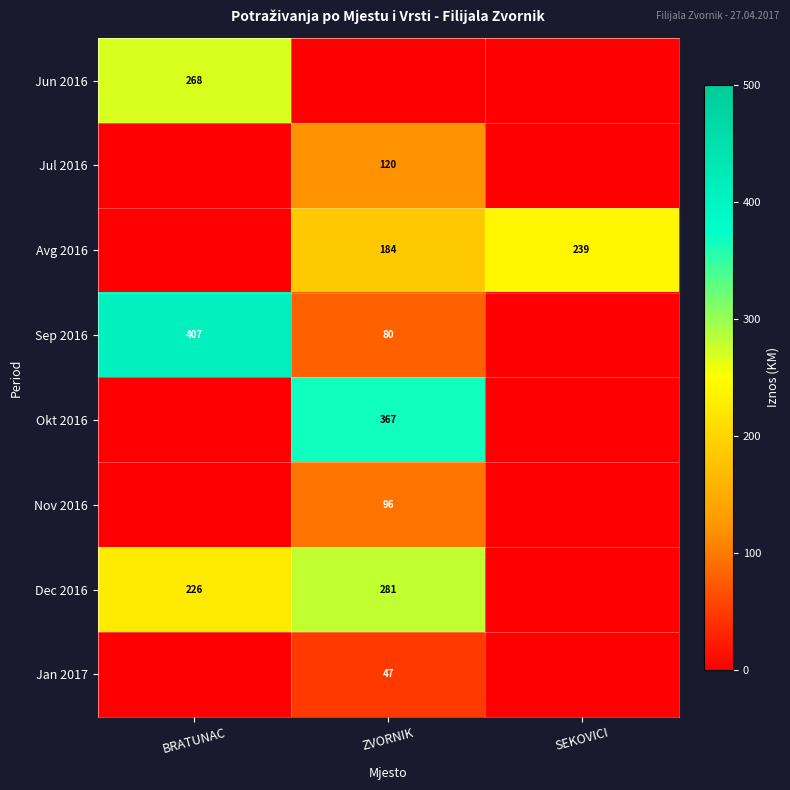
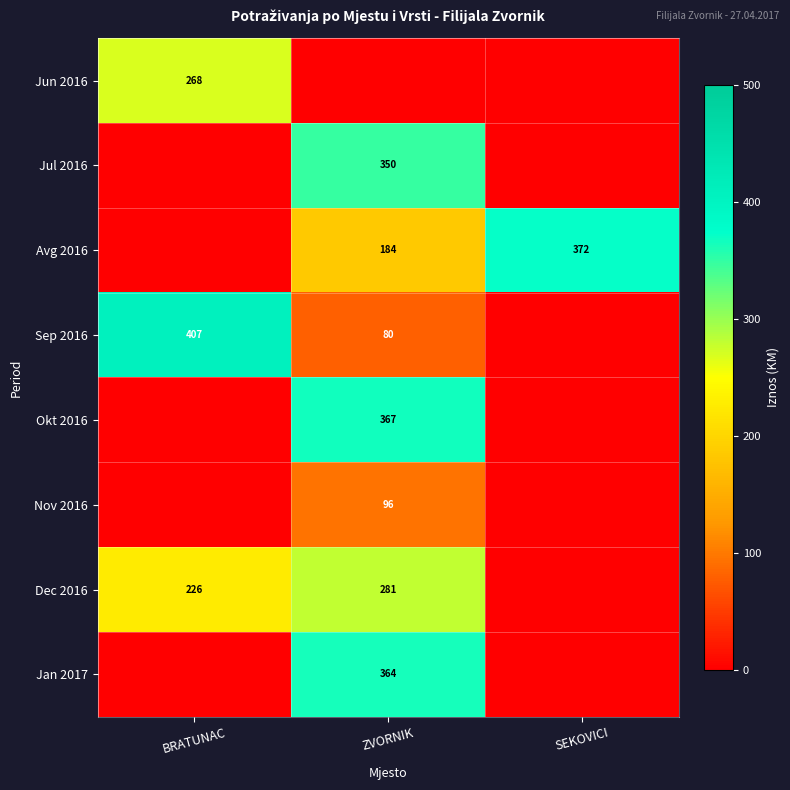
Jul 2016, ZVORNIK: 120 -> 350
Avg 2016, SEKOVICI: 239 -> 372
Jan 2017, ZVORNIK: 47 -> 364
